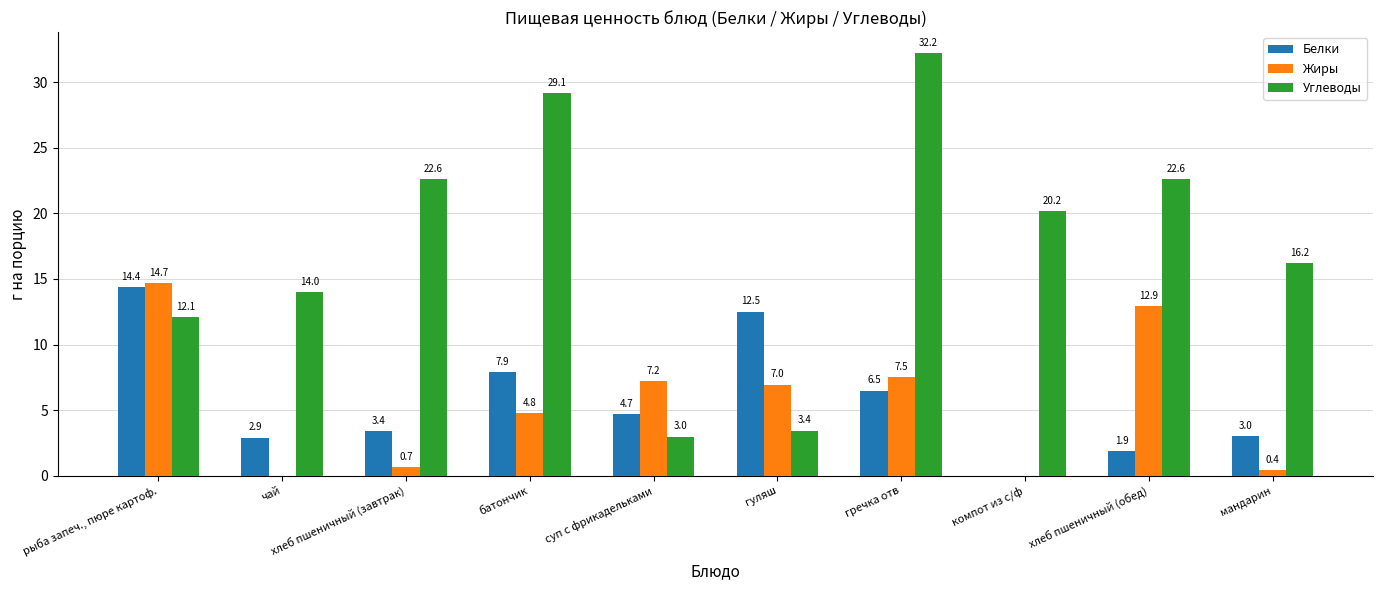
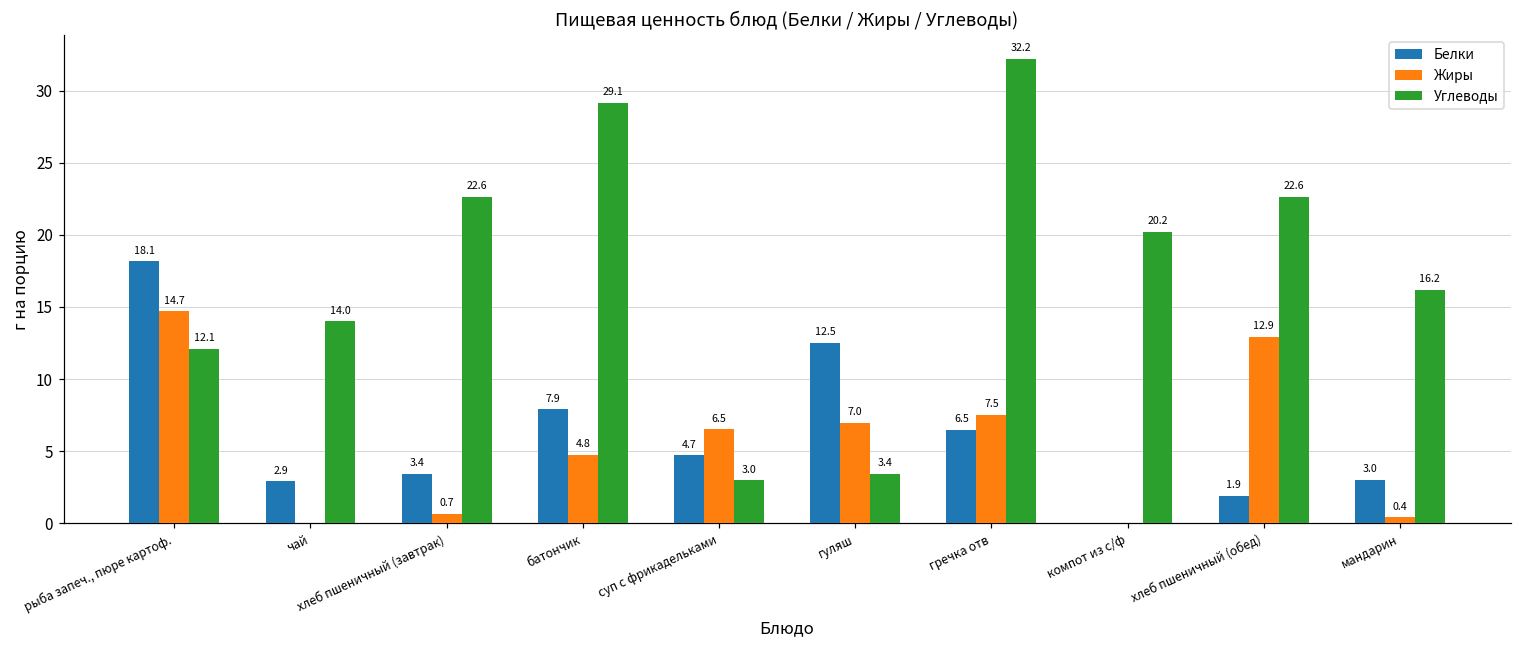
Белки, рыба запеч., пюре картоф.: 14.4 -> 18.1
Жиры, суп с фрикадельками: 7.2 -> 6.5
